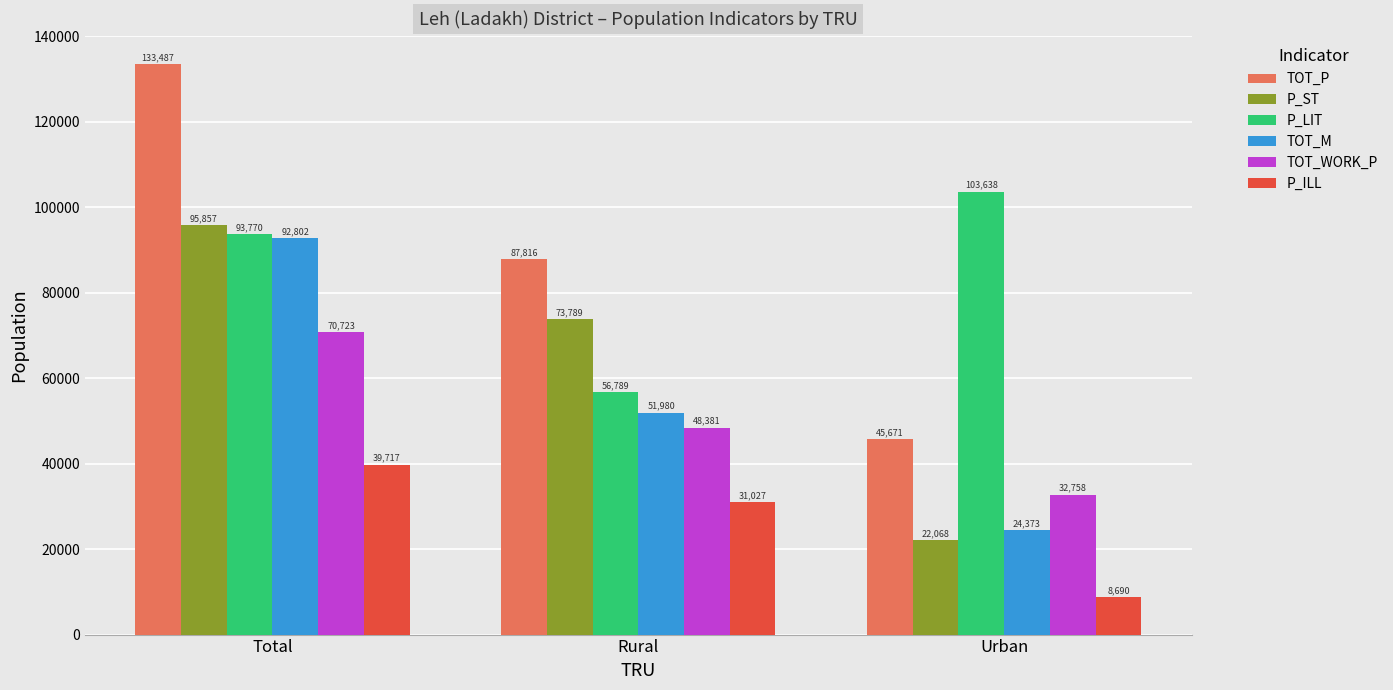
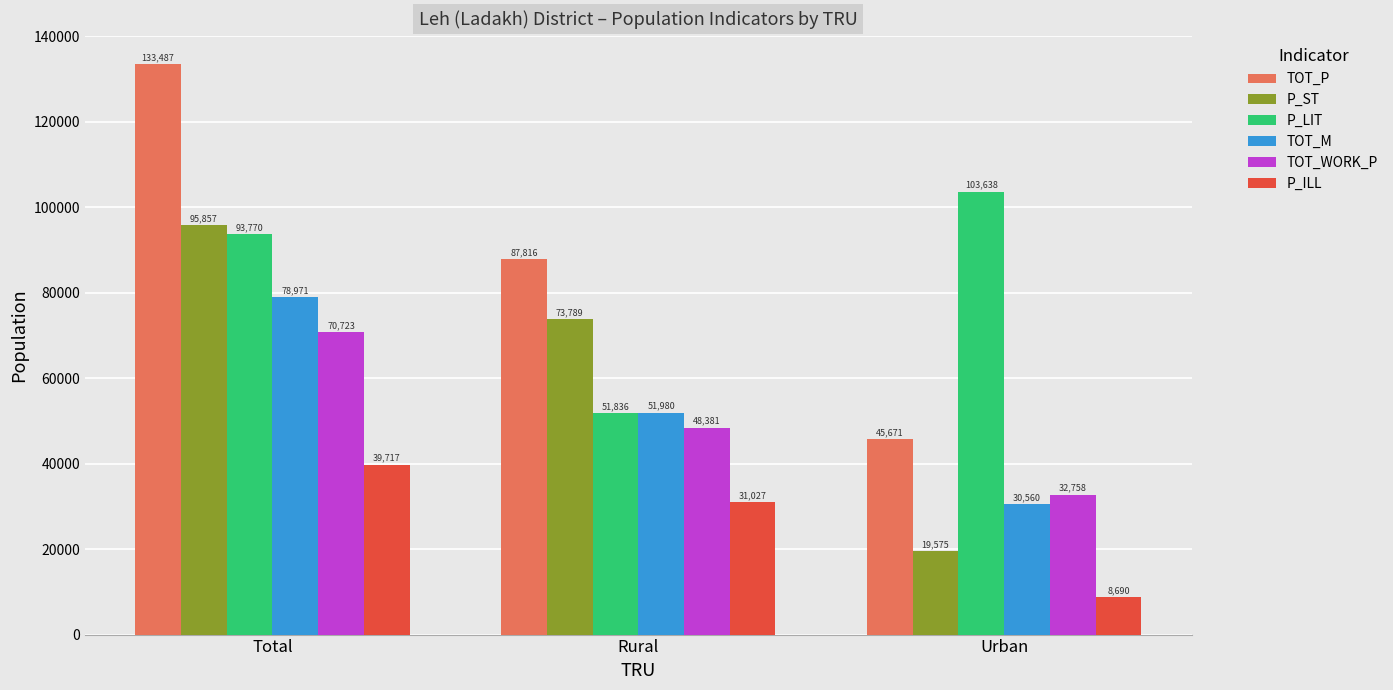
TOT_M, Total: 92,802 -> 78,971
P_LIT, Rural: 56,789 -> 51,836
P_ST, Urban: 22,068 -> 19,575
TOT_M, Urban: 24,373 -> 30,560
